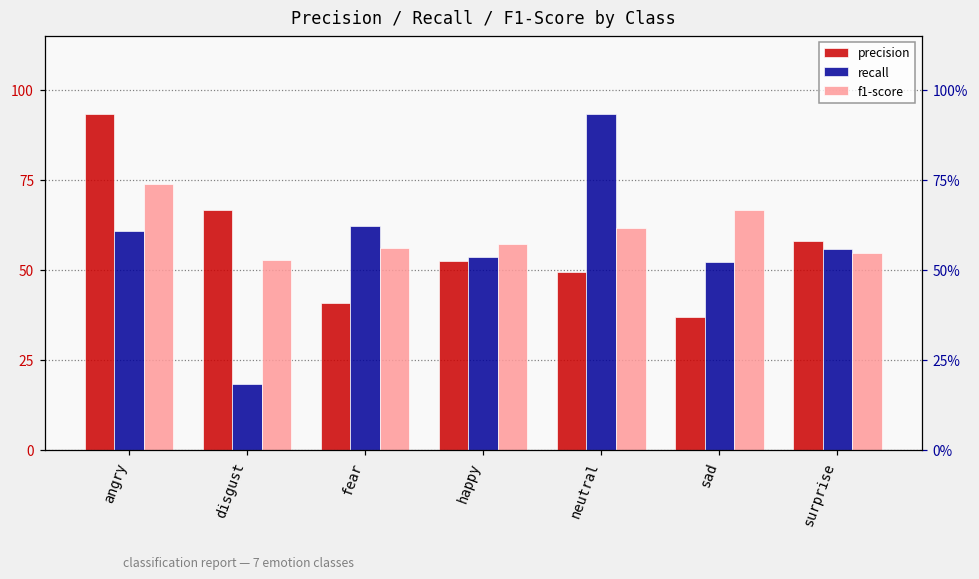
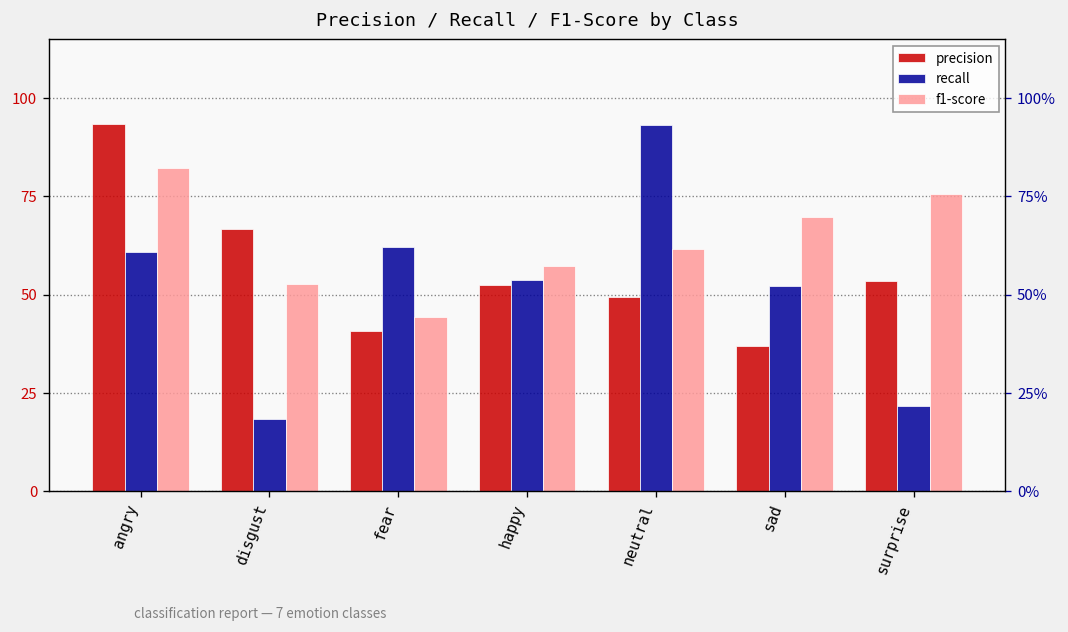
f1-score, angry: 74 -> 82
f1-score, fear: 56 -> 44
f1-score, sad: 67 -> 70
precision, surprise: 58 -> 53
recall, surprise: 56 -> 22
f1-score, surprise: 55 -> 76
